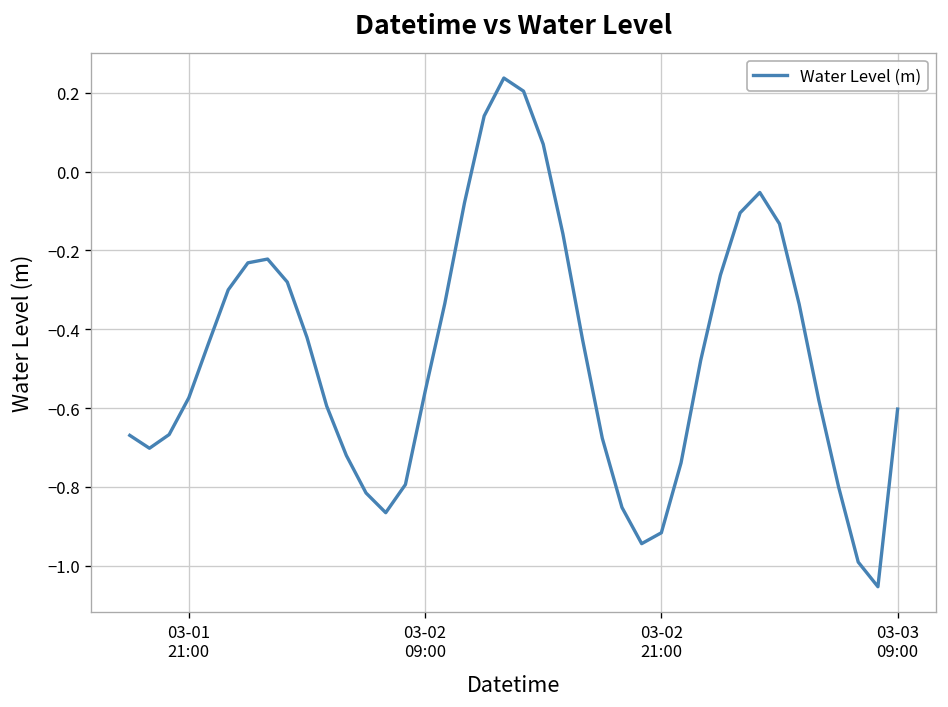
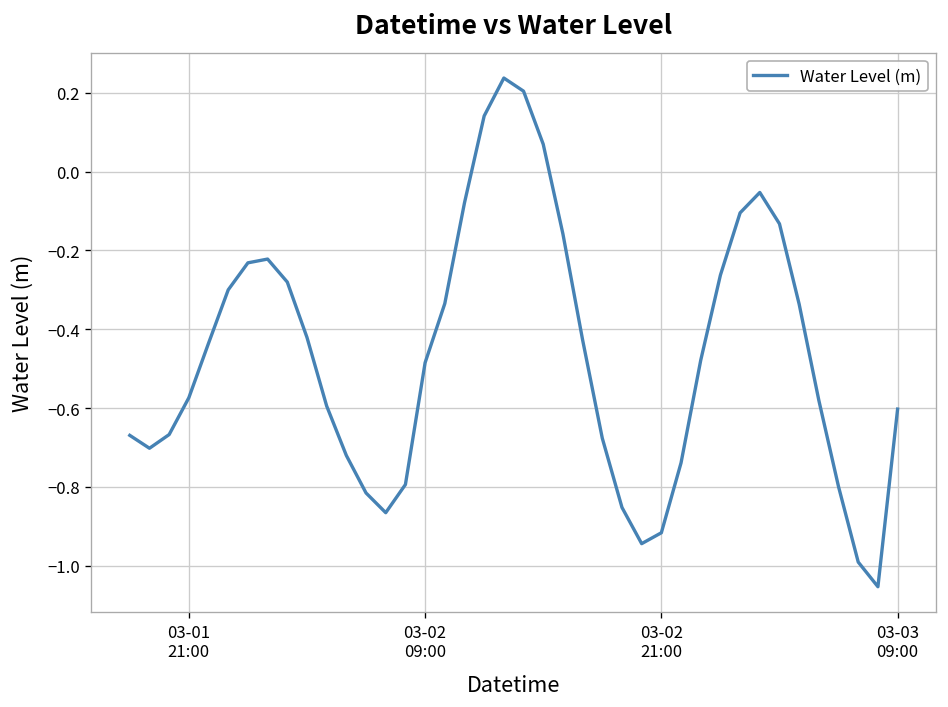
03-02 09:00: -0.56 -> -0.49
